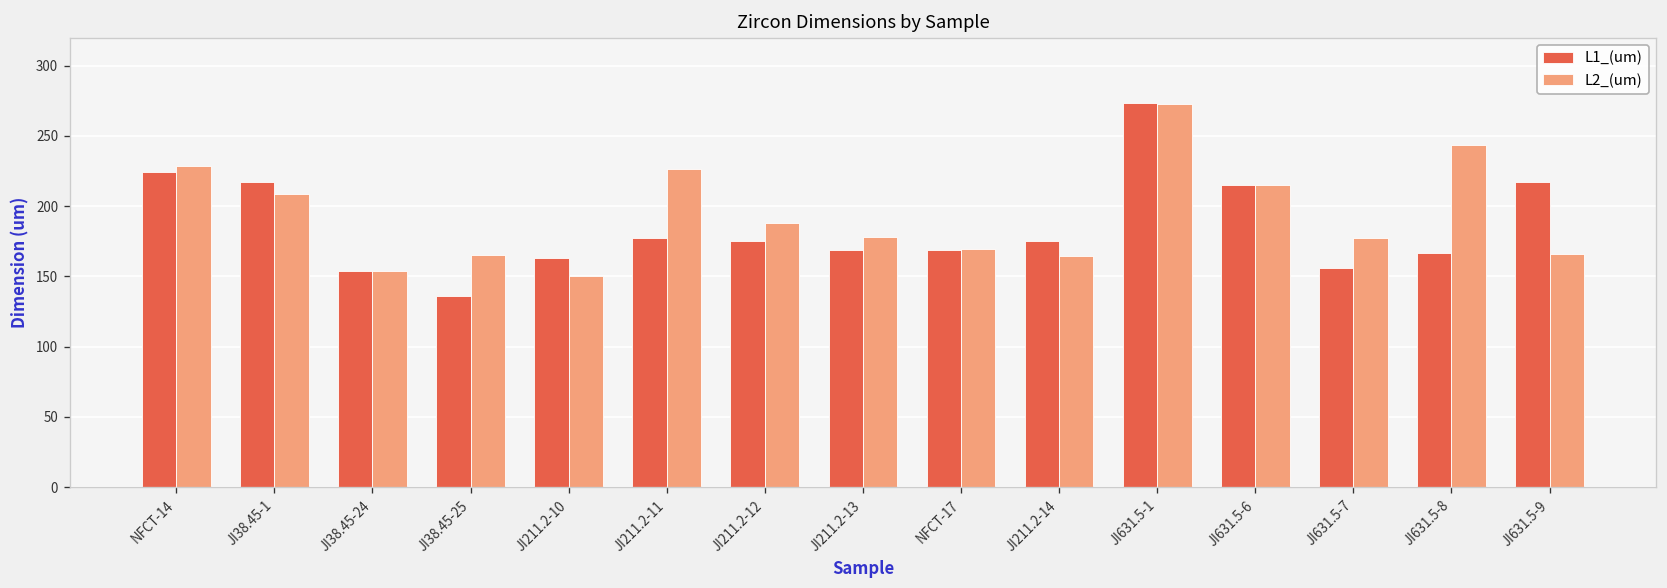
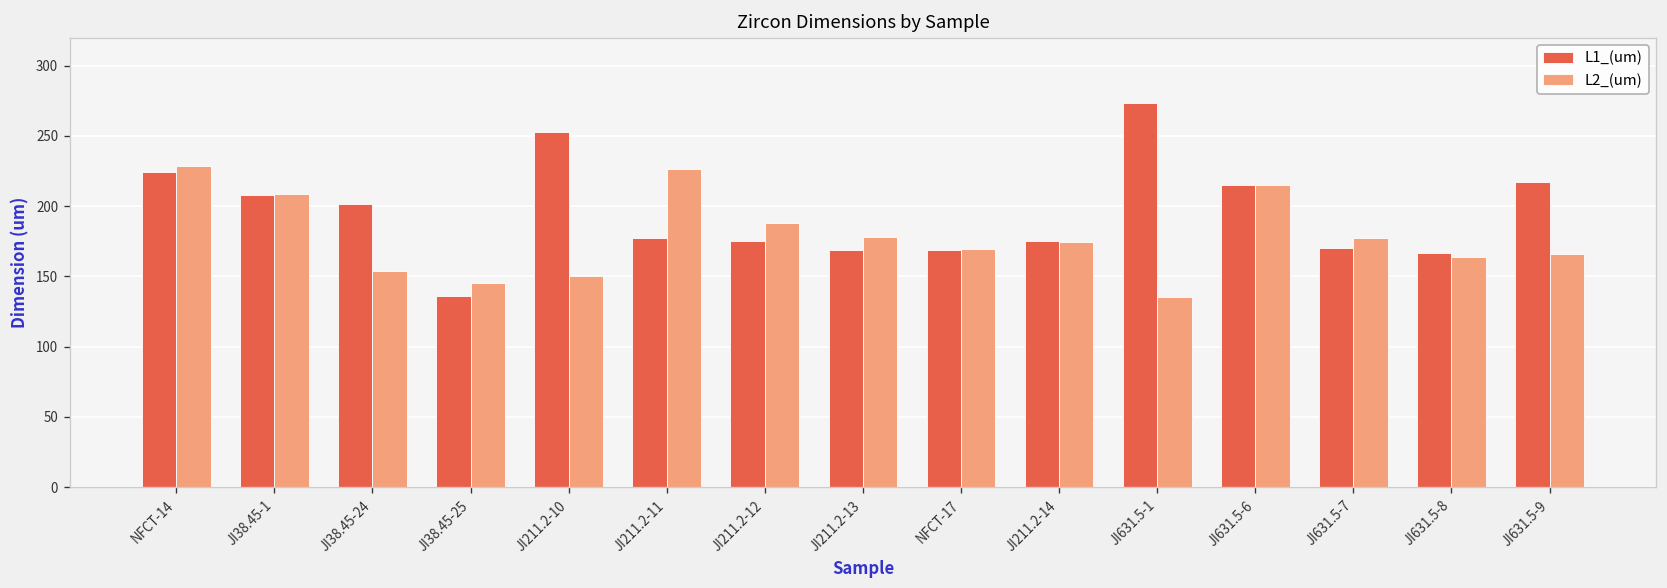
L1_(um), JI38.45-1: 217 -> 208
L1_(um), JI38.45-24: 154 -> 202
L2_(um), JI38.45-25: 165 -> 145
L1_(um), JI211.2-10: 163 -> 253
L2_(um), JI211.2-14: 164 -> 175
L2_(um), JI631.5-1: 273 -> 135
L1_(um), JI631.5-7: 156 -> 170
L2_(um), JI631.5-8: 244 -> 164
